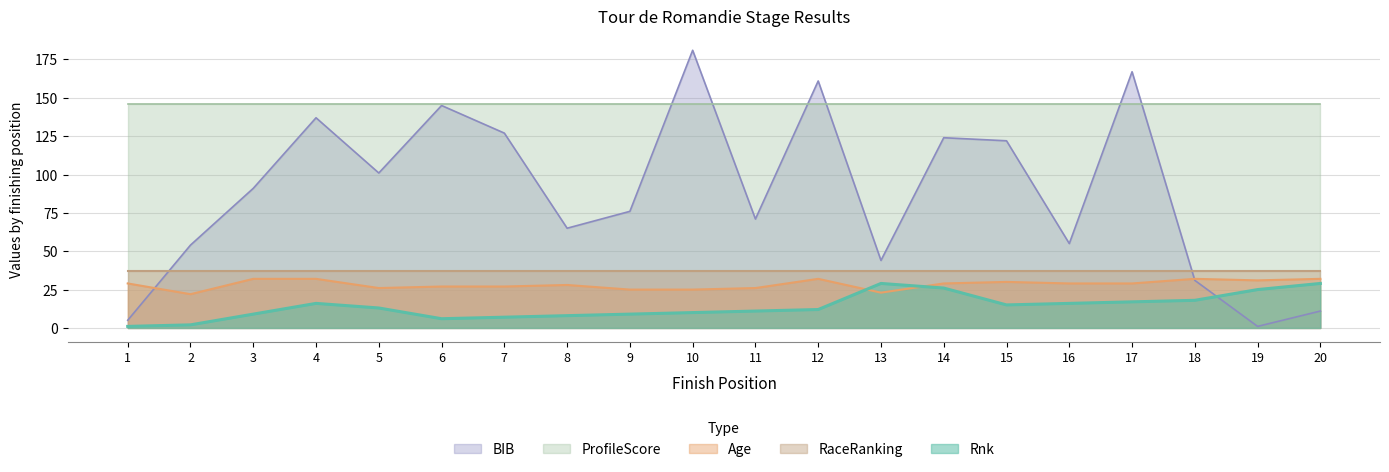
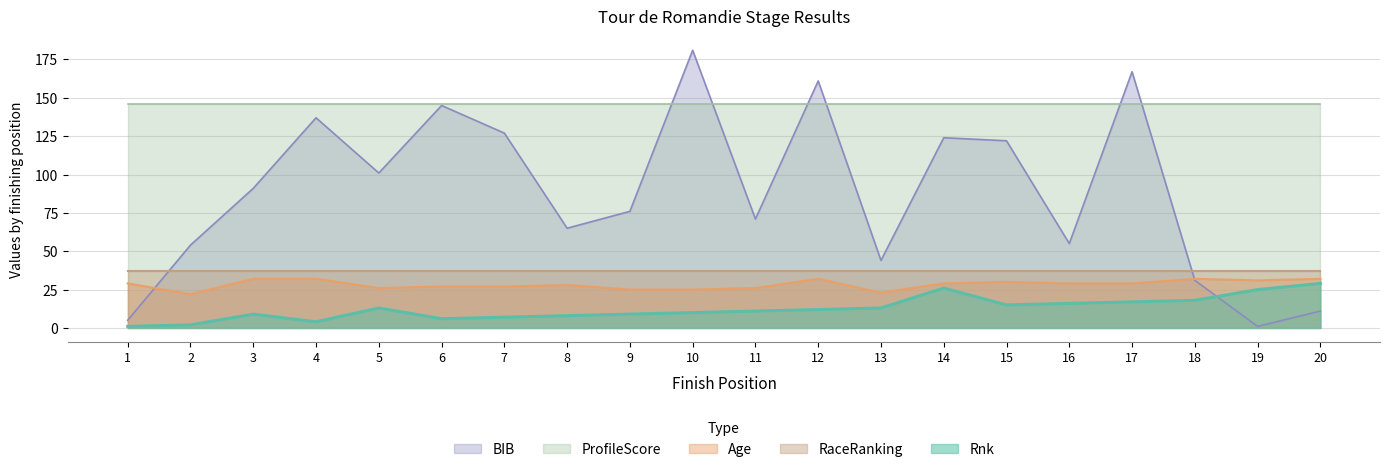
Rnk, 4: 16 -> 4
Rnk, 13: 29 -> 13
